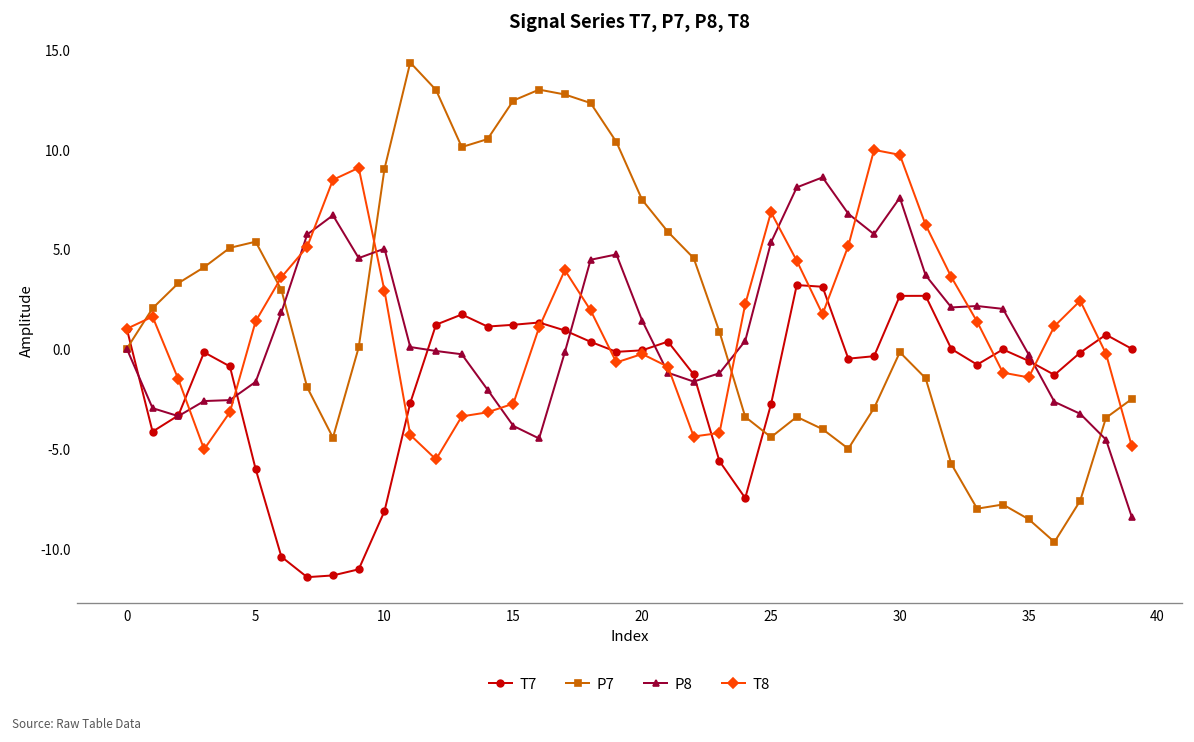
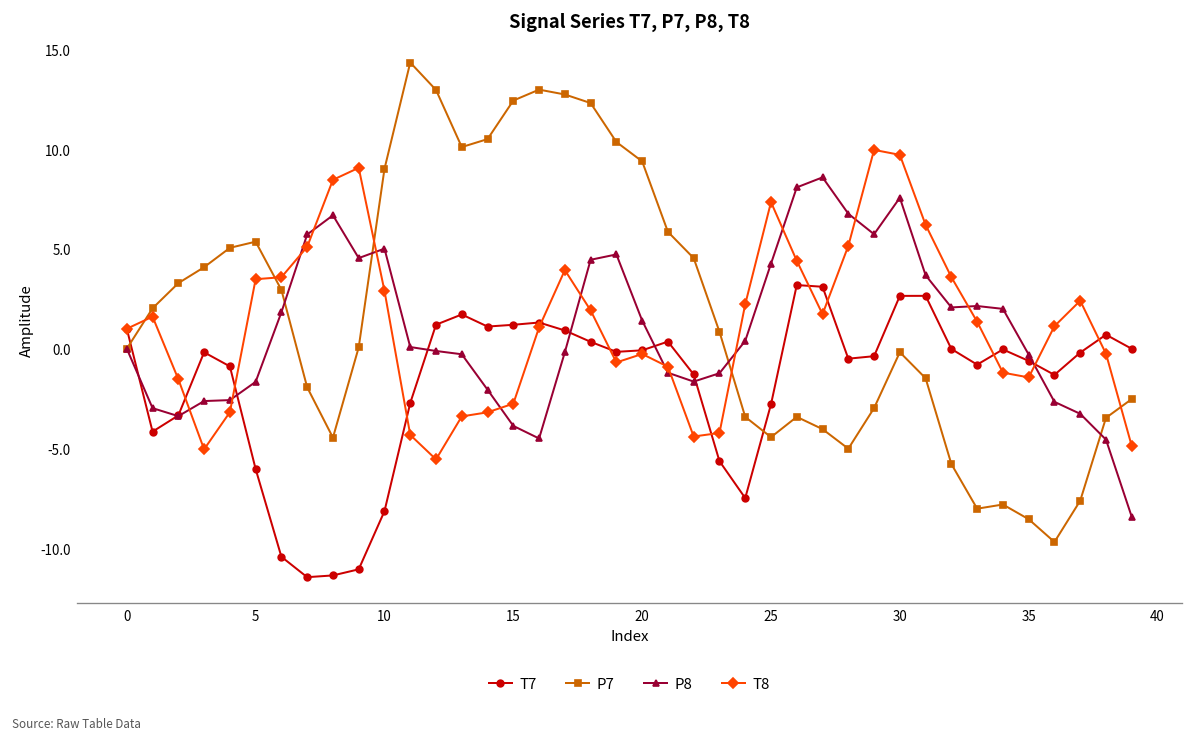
T8, 5: 1.4 -> 3.5
P7, 20: 7.5 -> 9.4
P8, 25: 5.3 -> 4.3
T8, 25: 6.8 -> 7.3
